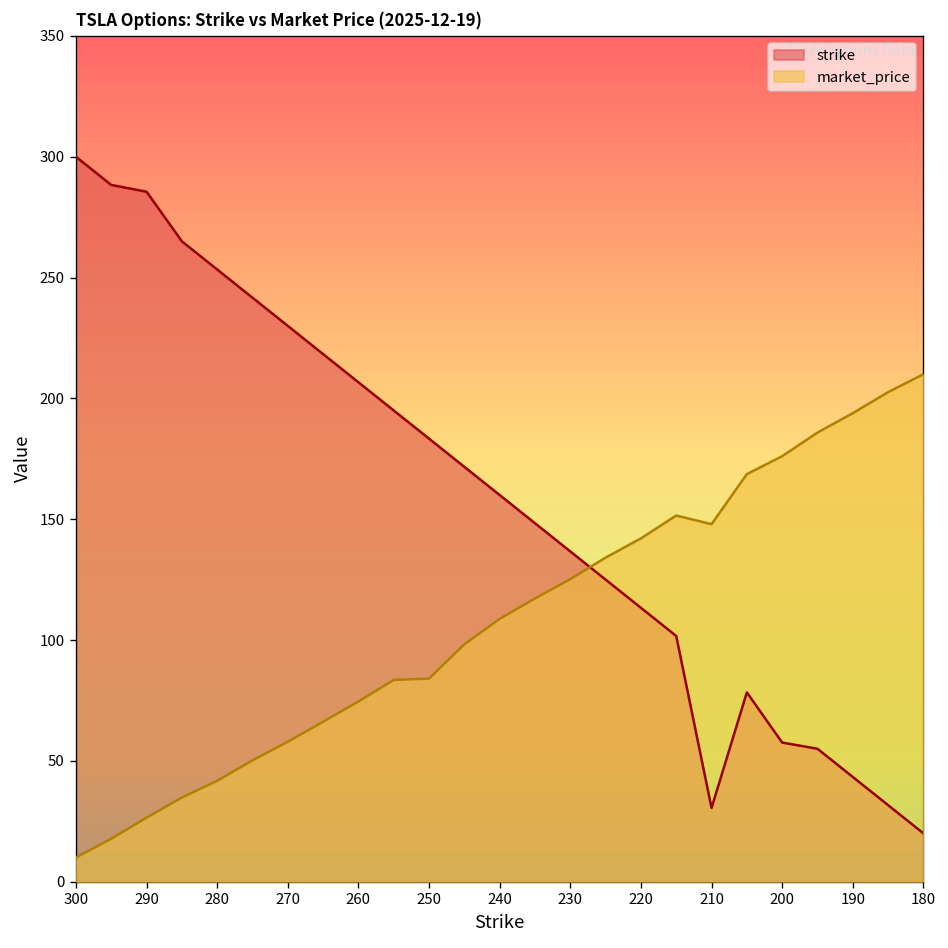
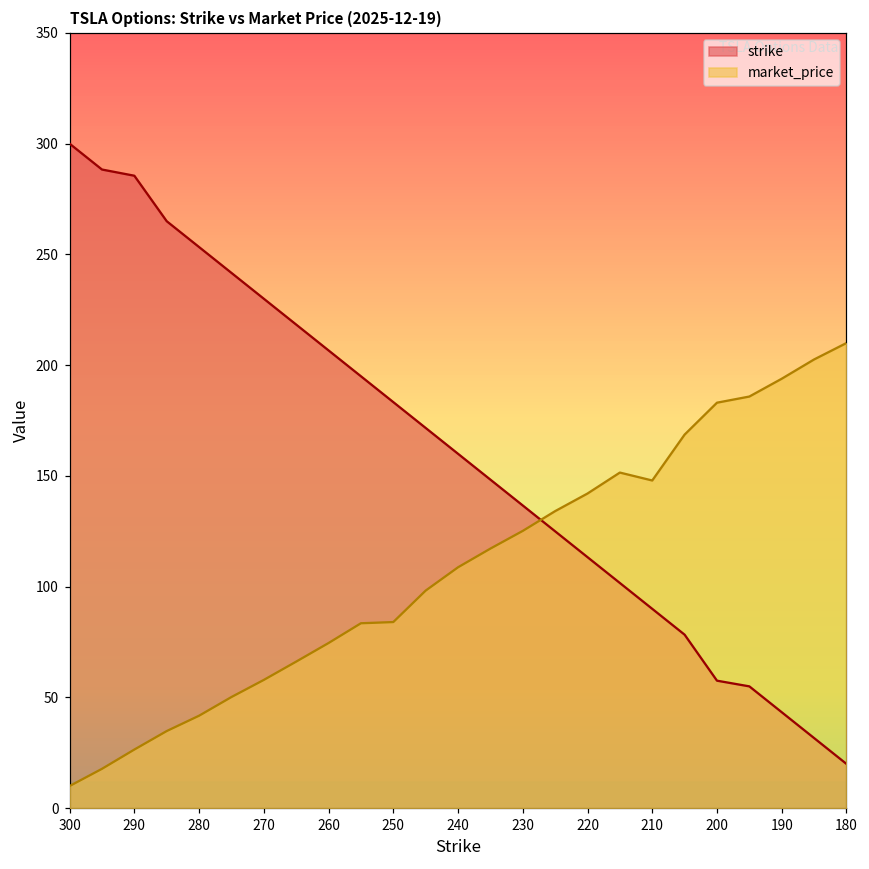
strike, 210: 31 -> 90
market_price, 200: 176 -> 183
